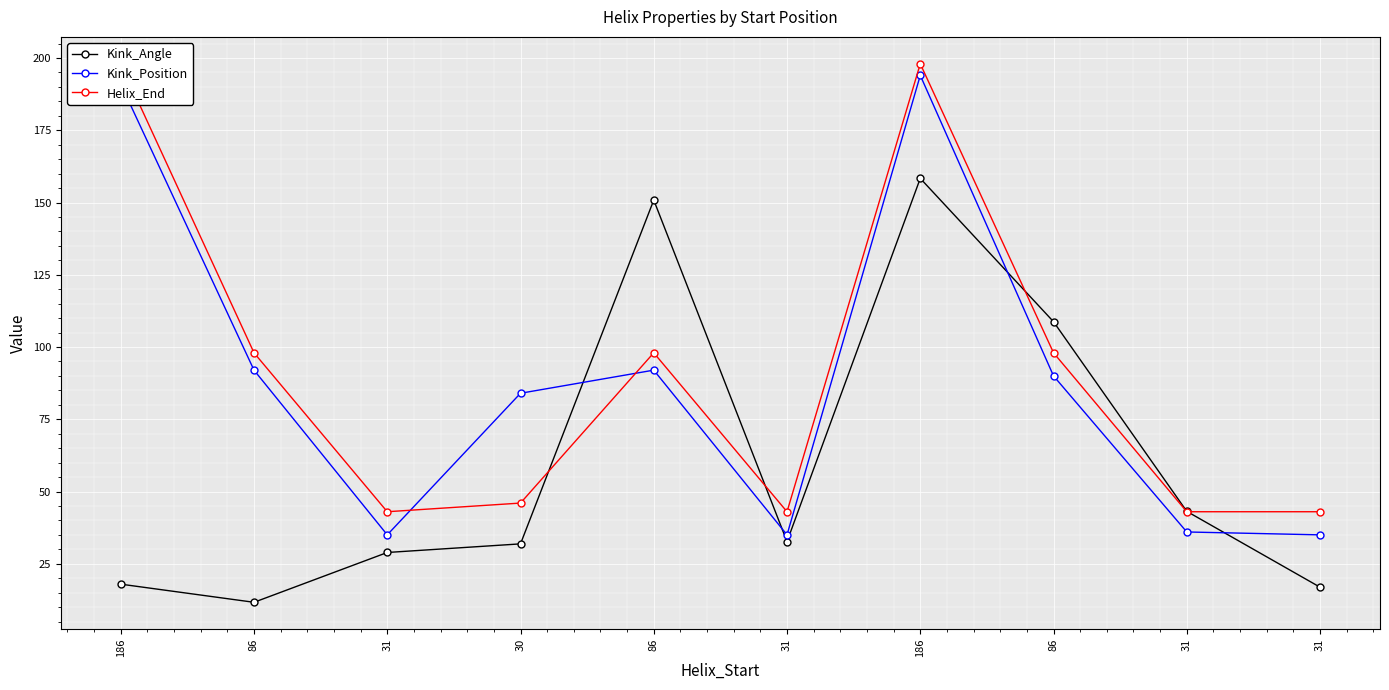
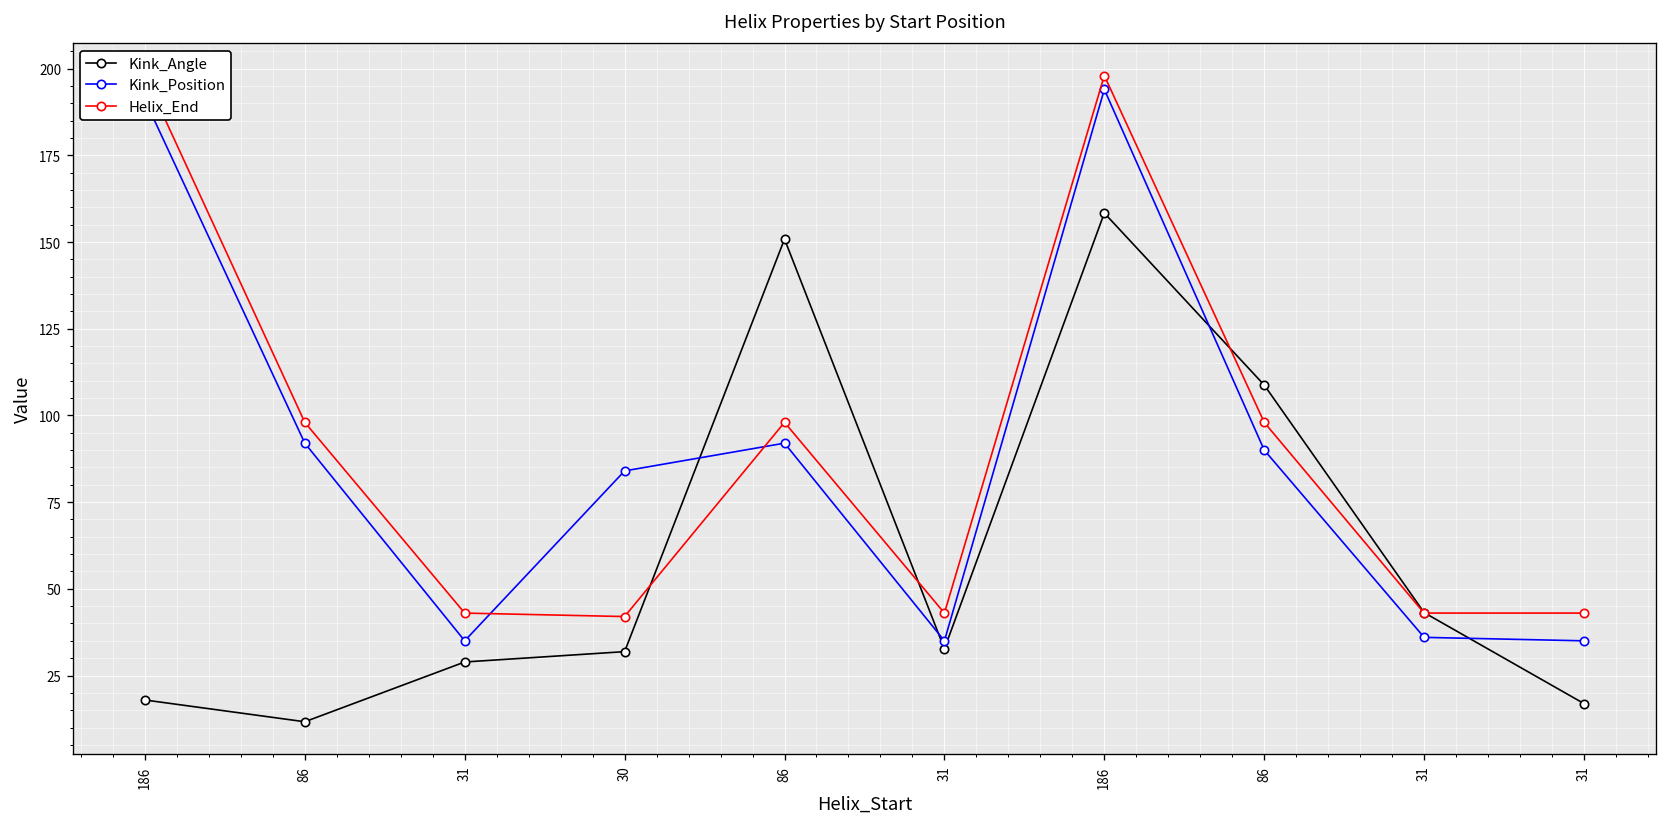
Helix_End, 30: 46 -> 42
